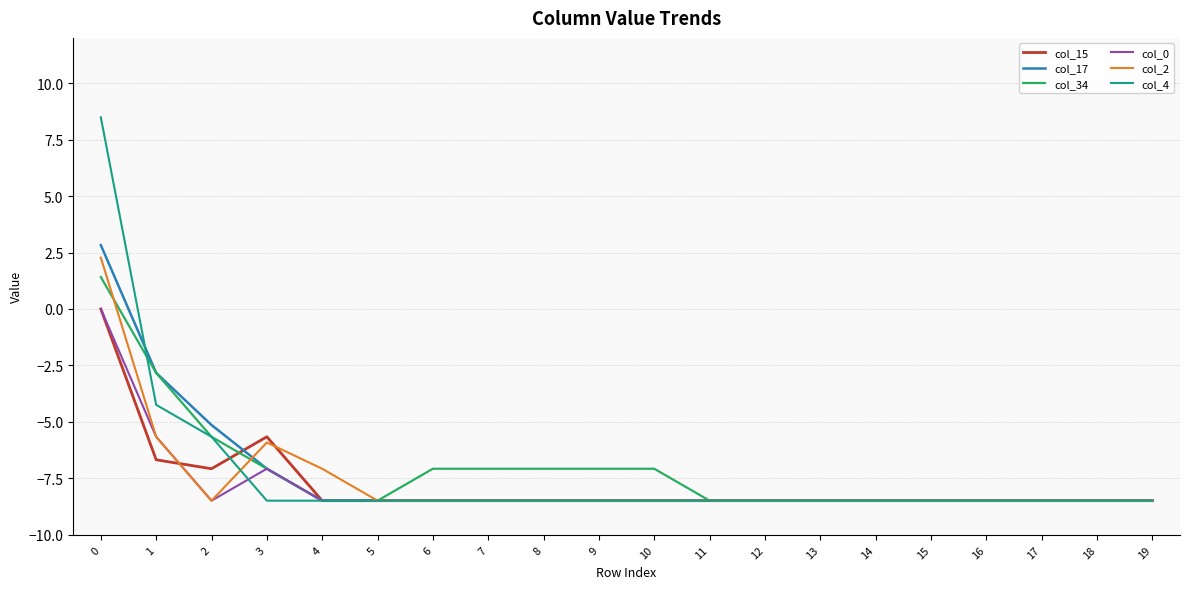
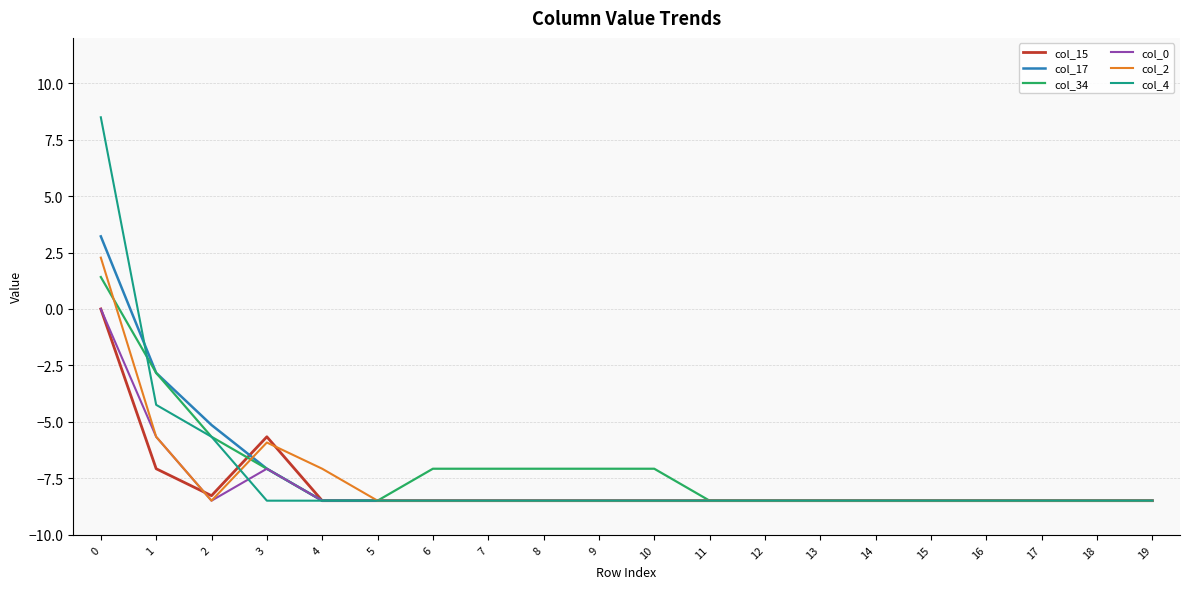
col_17, 0: 2.8 -> 3.2
col_15, 1: -6.7 -> -7.1
col_15, 2: -7.1 -> -8.3
